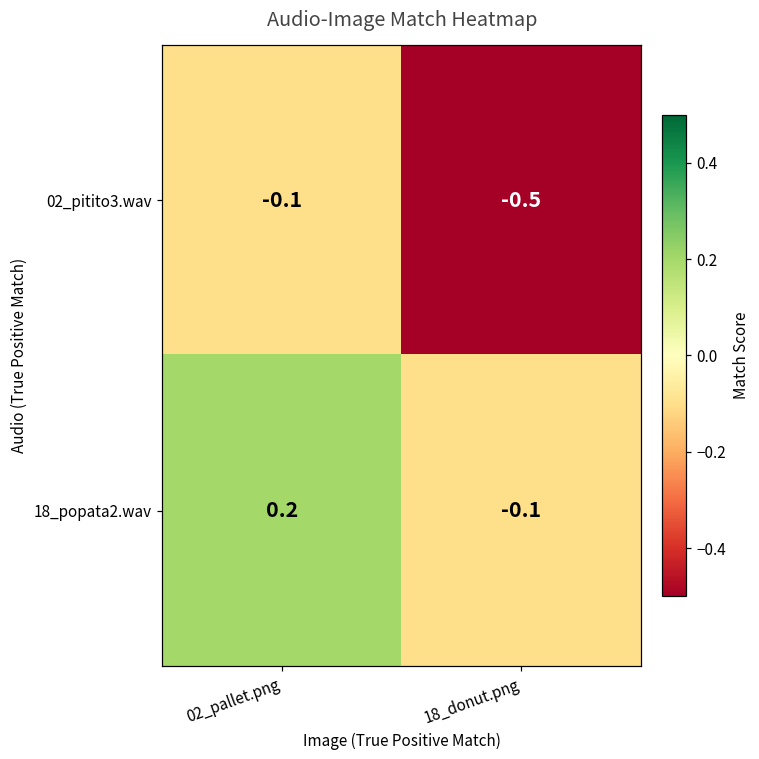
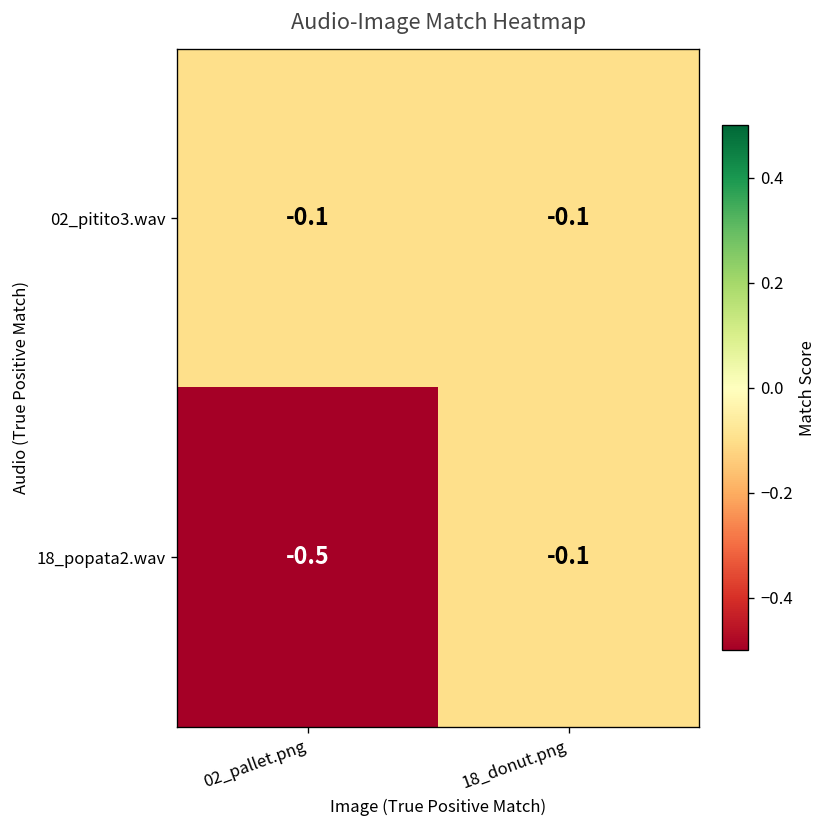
02_pitito3.wav, 18_donut.png: -0.5 -> -0.1
18_popata2.wav, 02_pallet.png: 0.2 -> -0.5
